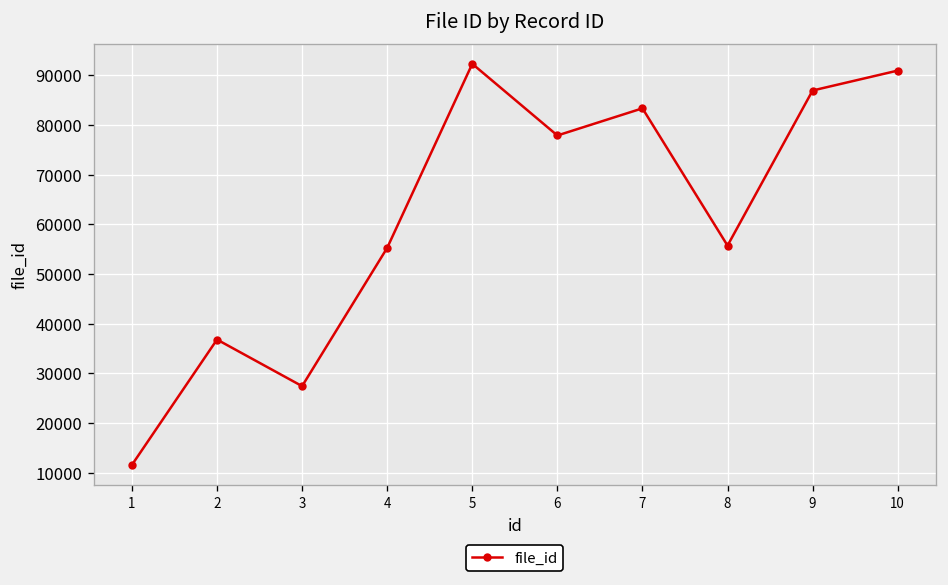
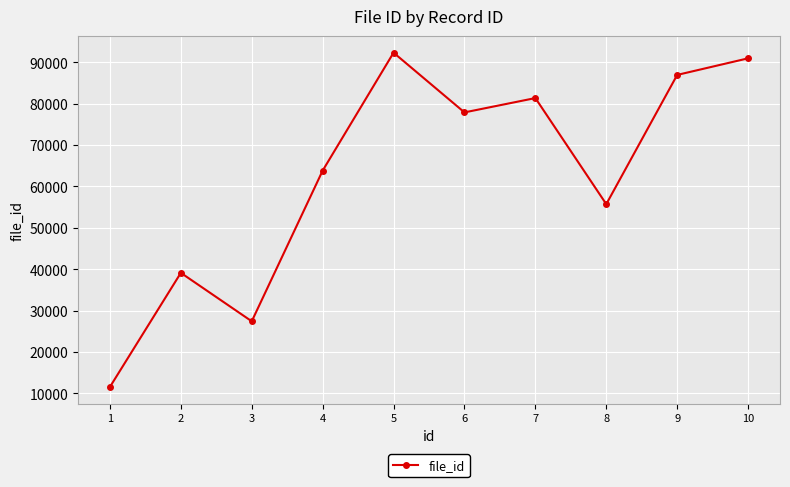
2: 37000 -> 39000
4: 55000 -> 64000
7: 83000 -> 81000
